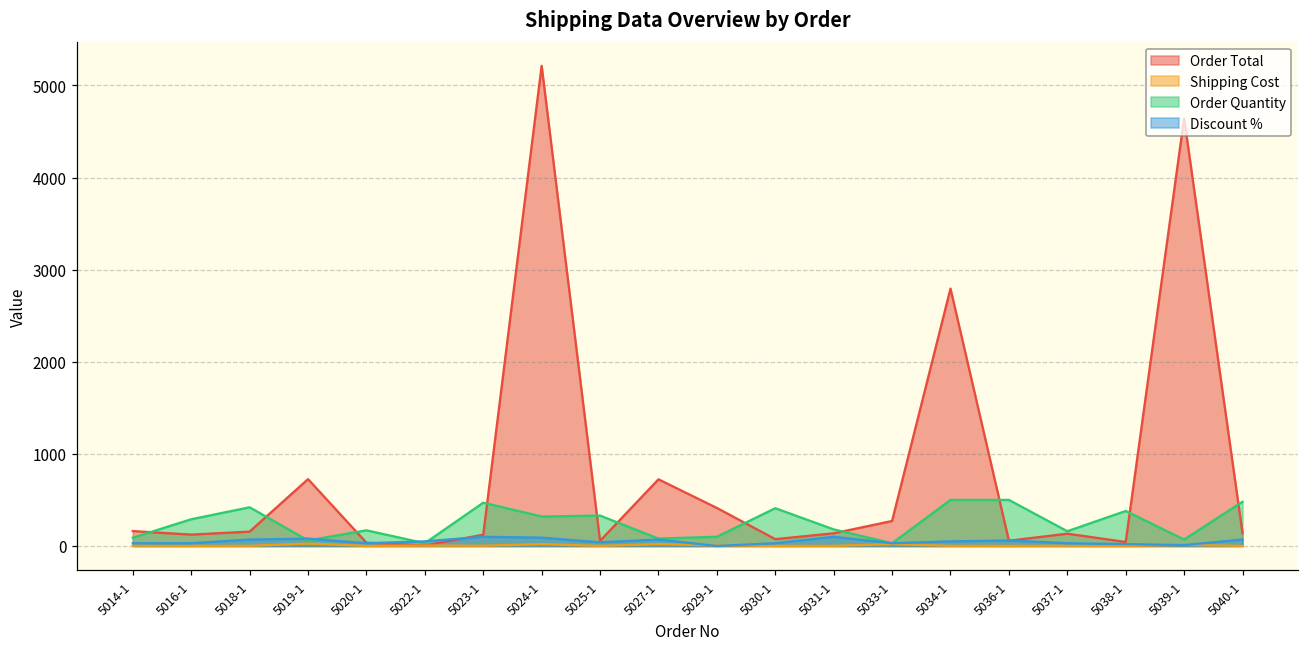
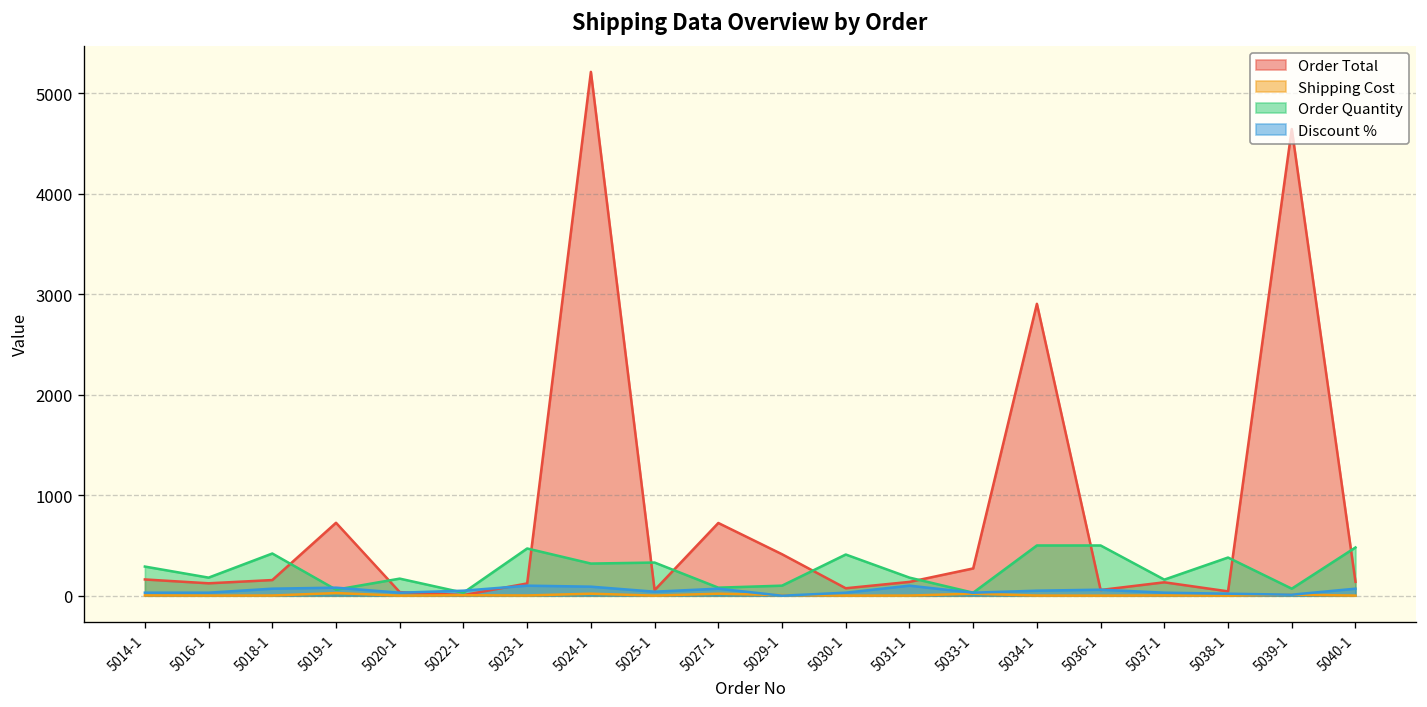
Order Quantity, 5014-1: 100 -> 300
Order Quantity, 5016-1: 300 -> 200
Order Total, 5034-1: 2800 -> 2900
